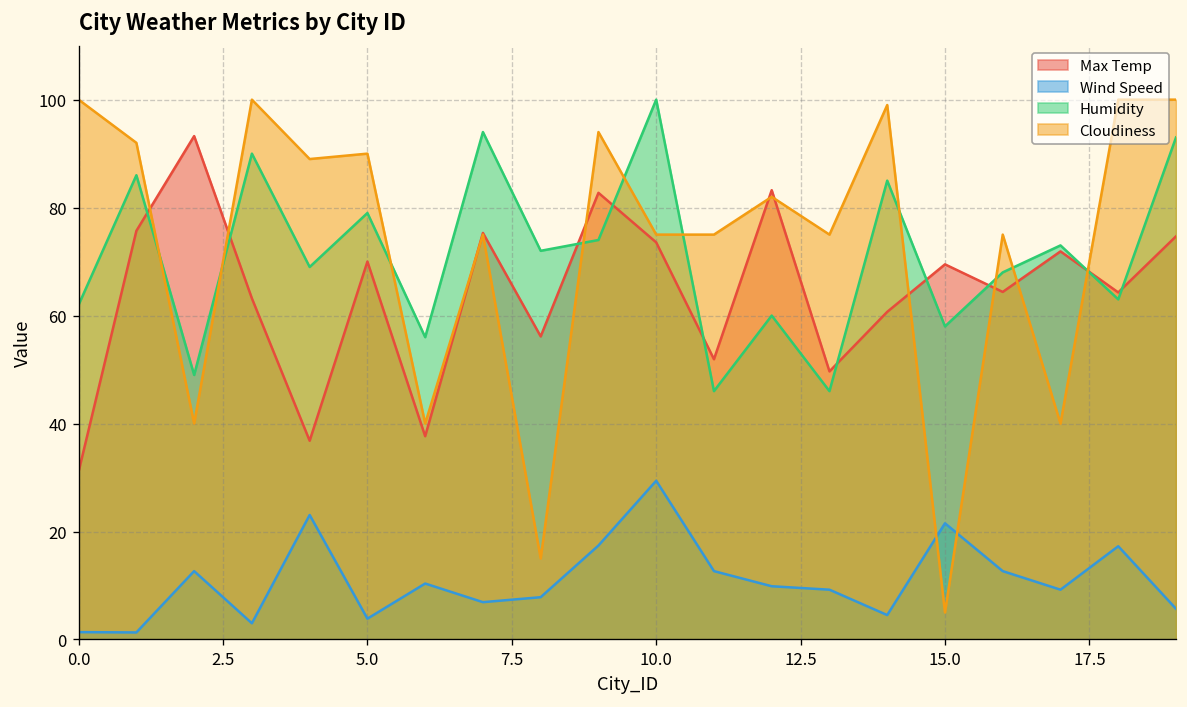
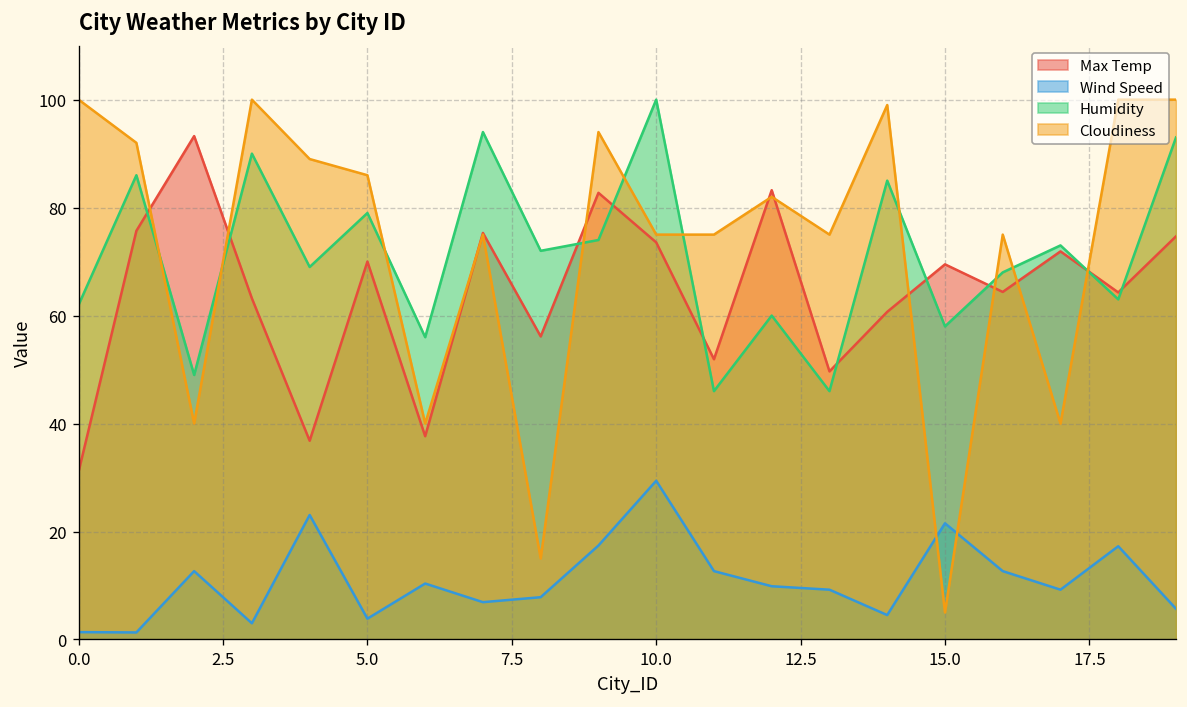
Cloudiness, 5.0: 90 -> 86
